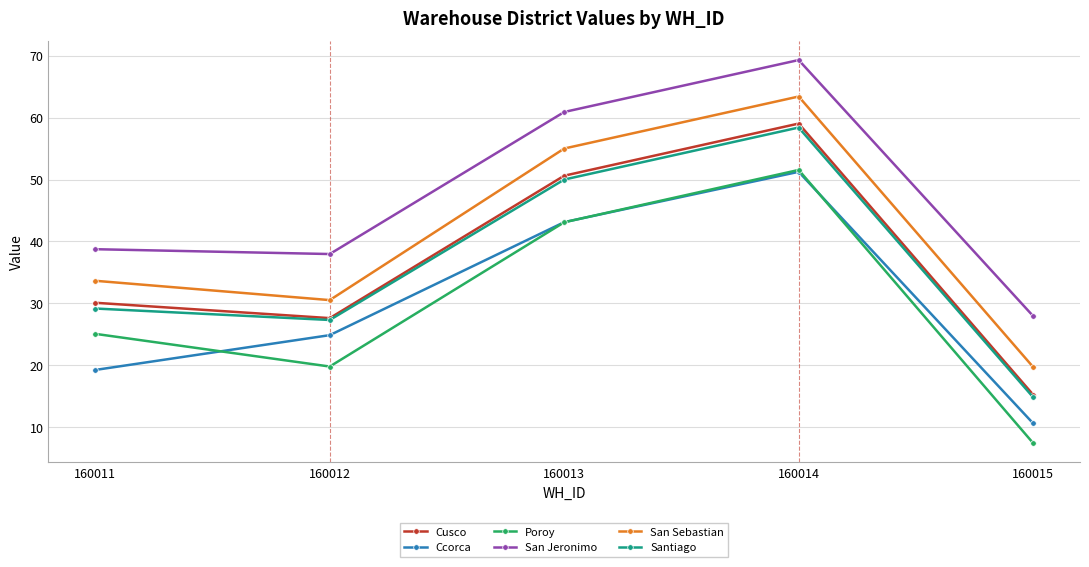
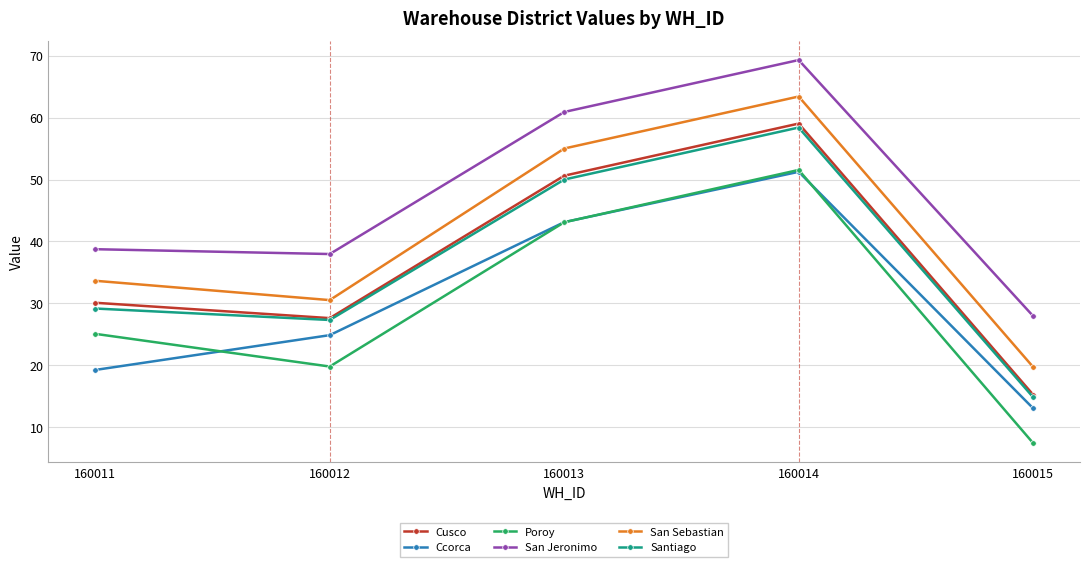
Ccorca, 160015: 11 -> 13
